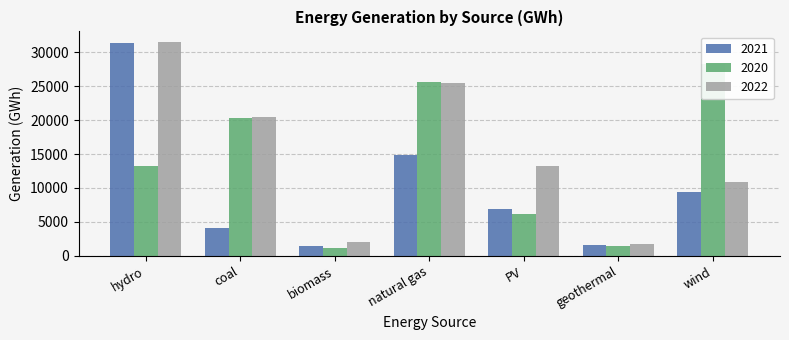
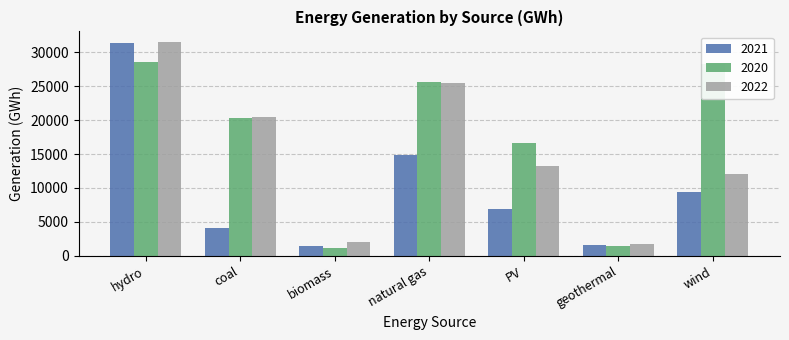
2020, hydro: 13000 -> 29000
2020, PV: 6000 -> 17000
2022, wind: 11000 -> 12000
